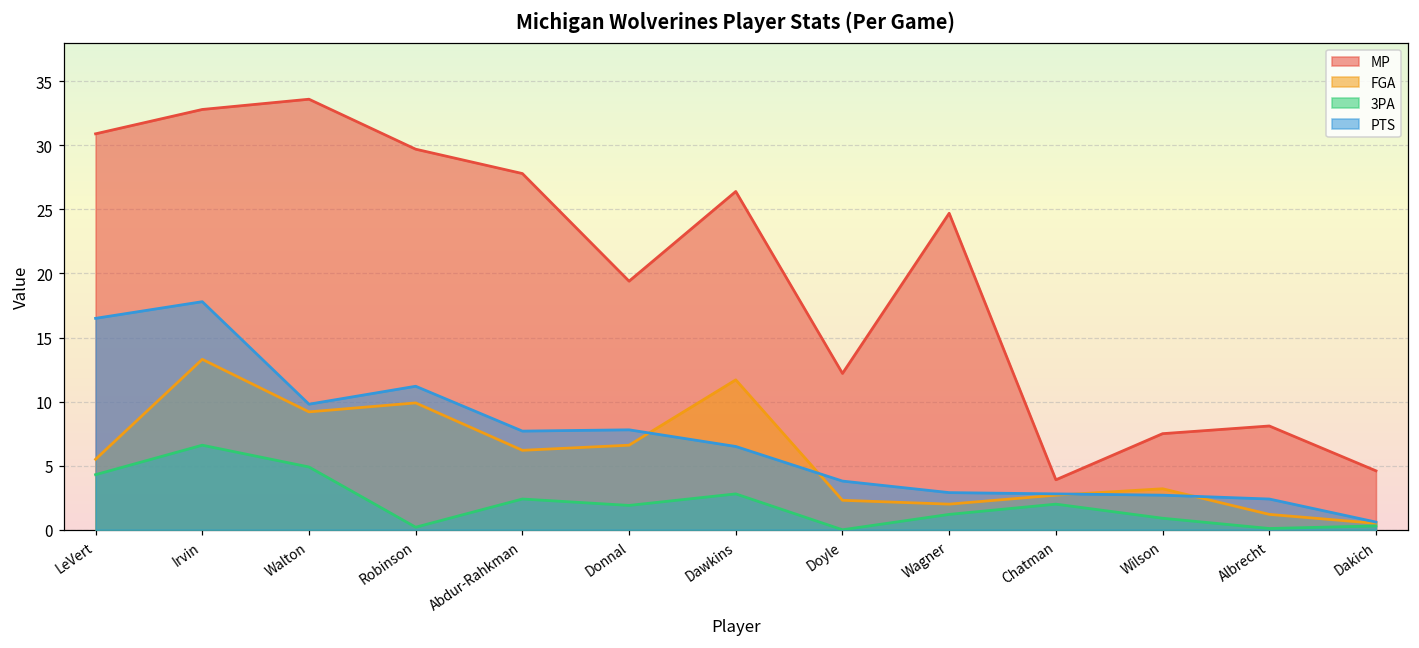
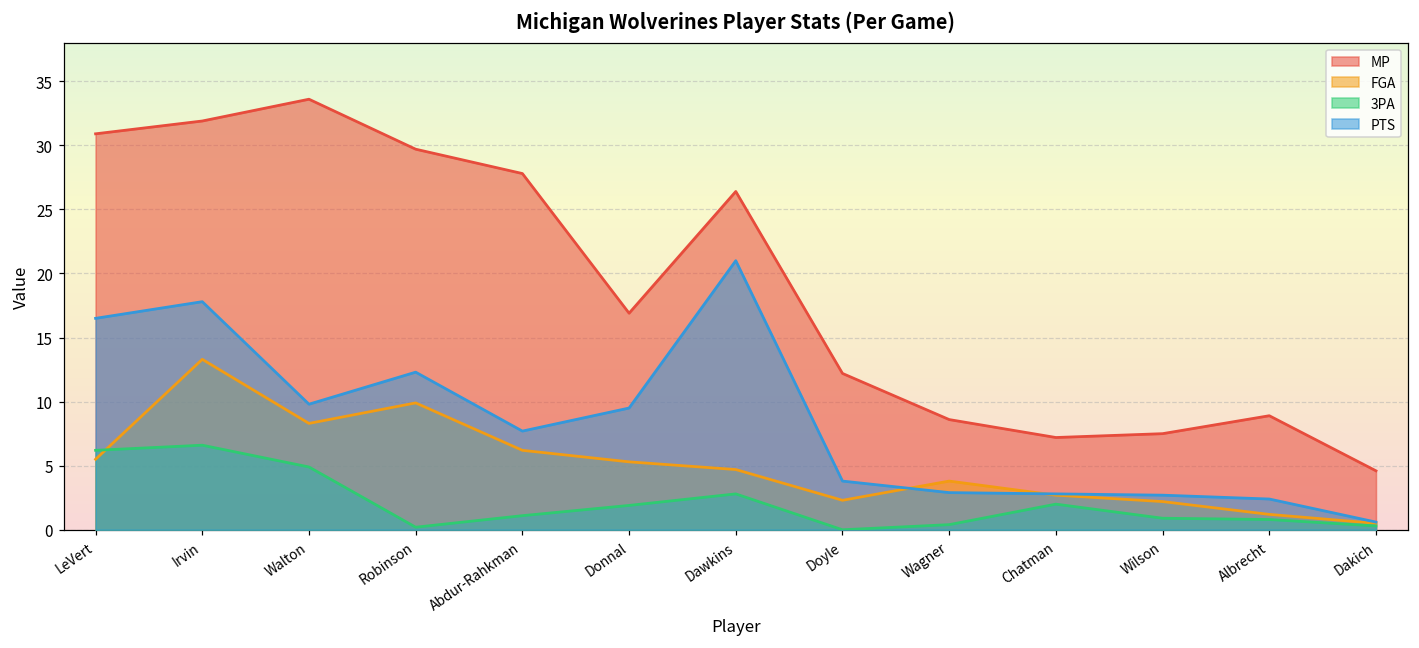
3PA, LeVert: 4.3 -> 6.2
MP, Irvin: 32.8 -> 31.9
FGA, Walton: 9.2 -> 8.3
PTS, Robinson: 11.2 -> 12.3
3PA, Abdur-Rahkman: 2.4 -> 1.1
MP, Donnal: 19.4 -> 16.9
FGA, Donnal: 6.6 -> 5.3
PTS, Donnal: 7.8 -> 9.5
FGA, Dawkins: 11.7 -> 4.7
PTS, Dawkins: 6.5 -> 21.0
MP, Wagner: 24.7 -> 8.6
FGA, Wagner: 2.0 -> 3.8
3PA, Wagner: 1.2 -> 0.4
MP, Chatman: 3.9 -> 7.2
FGA, Wilson: 3.2 -> 2.2
MP, Albrecht: 8.1 -> 8.9
3PA, Albrecht: 0.1 -> 0.8
